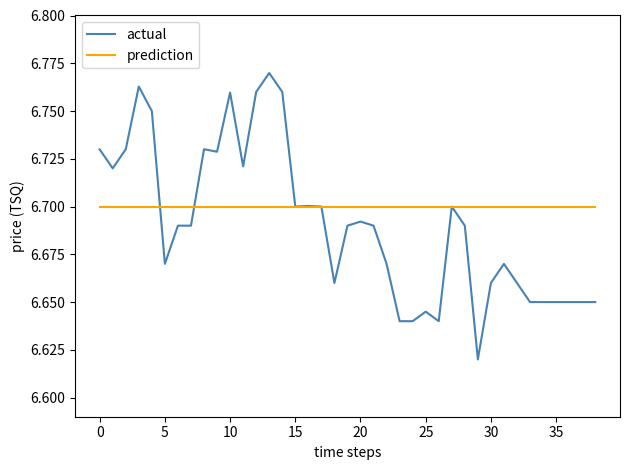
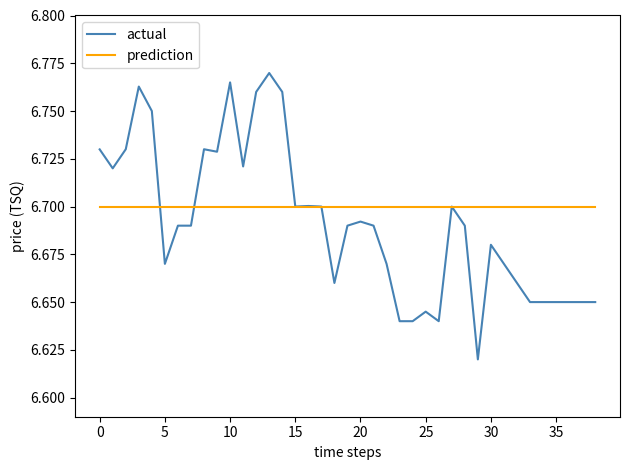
actual, 10: 6.760 -> 6.765
actual, 30: 6.660 -> 6.680
